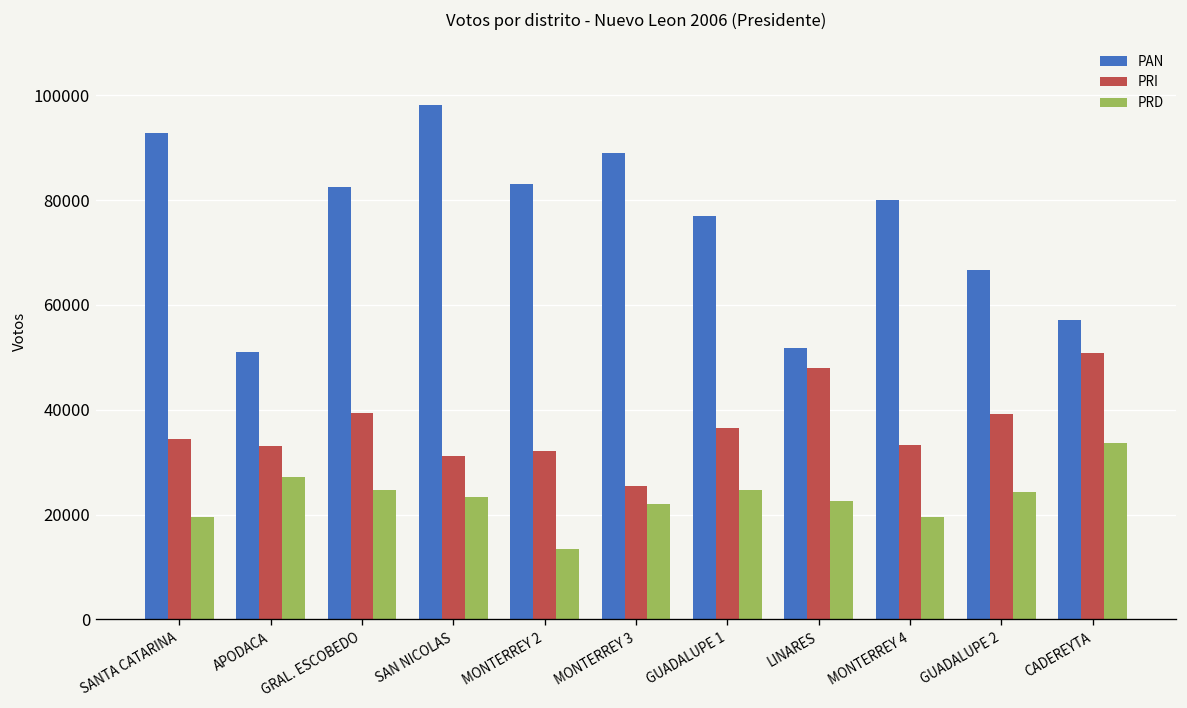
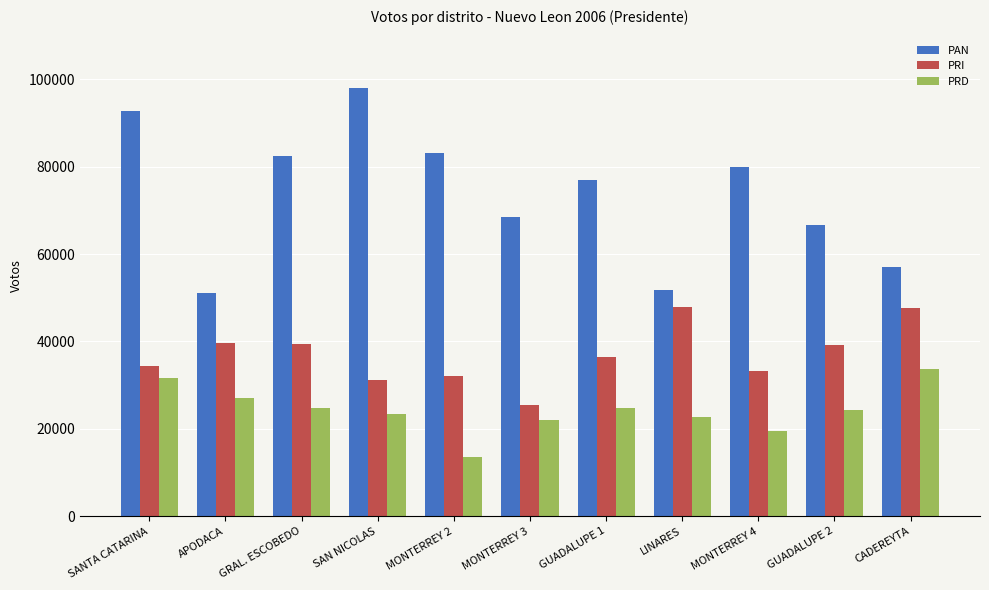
PRD, SANTA CATARINA: 19000 -> 32000
PRI, APODACA: 33000 -> 40000
PAN, MONTERREY 3: 89000 -> 68000
PRI, CADEREYTA: 51000 -> 48000
